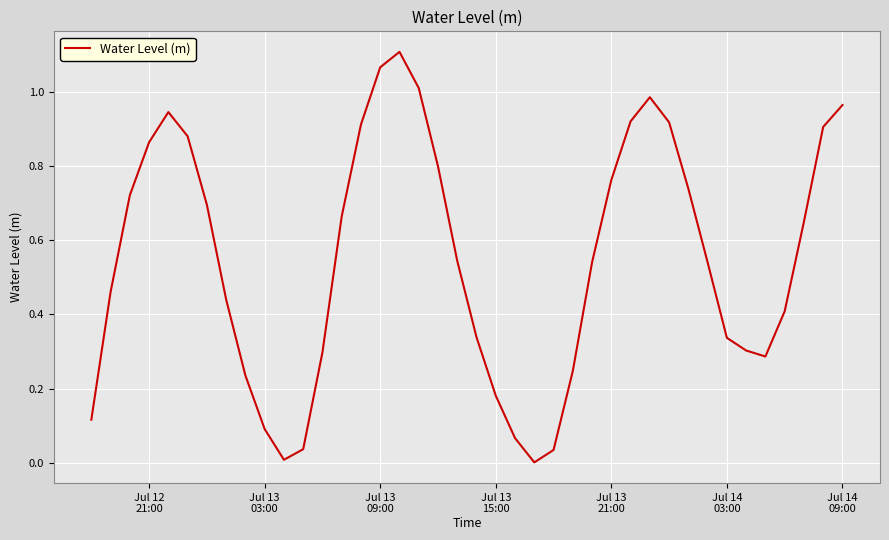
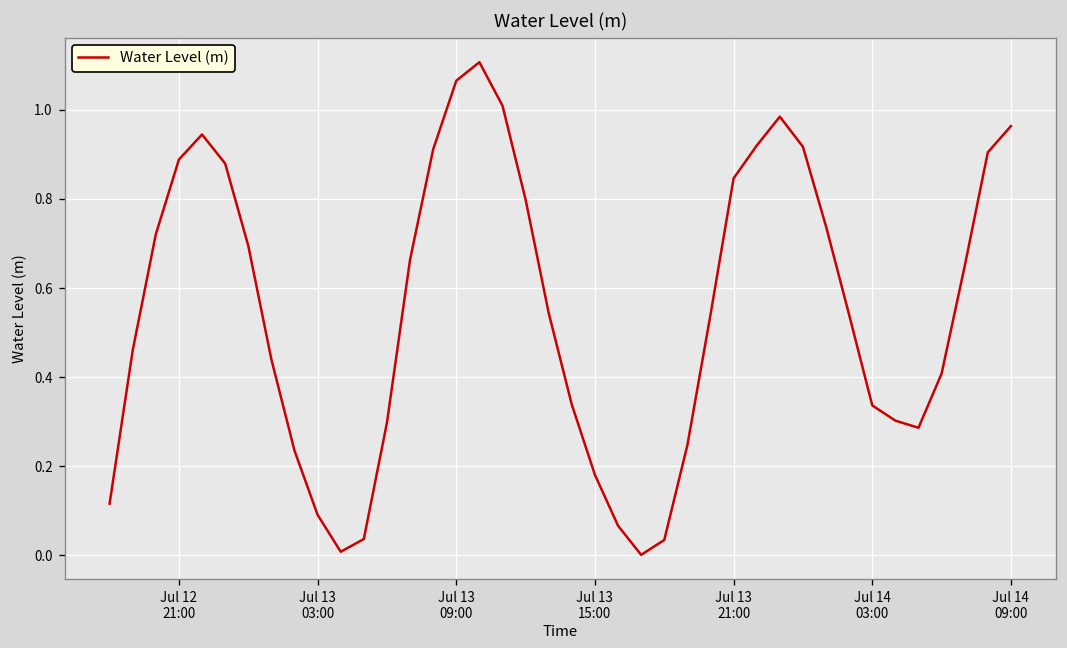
Jul 12 21:00: 0.86 -> 0.89
Jul 13 21:00: 0.76 -> 0.85
